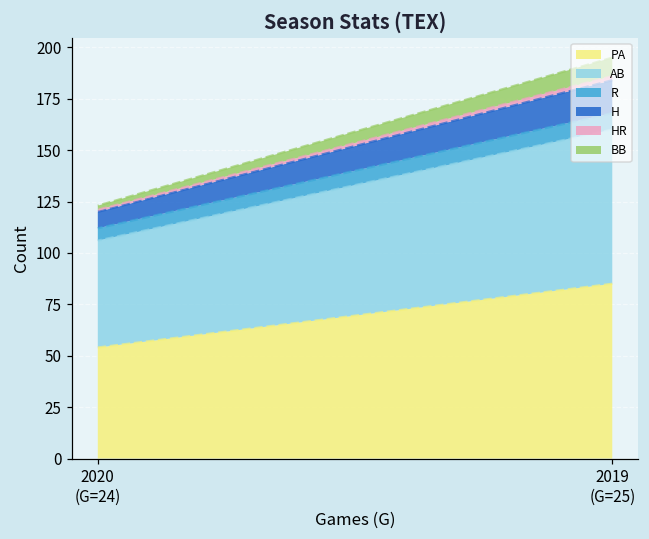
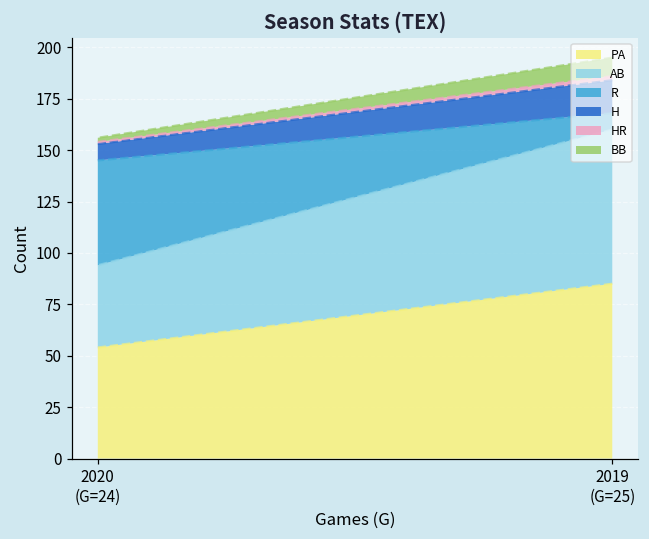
AB, 2020 (G=24): 52 -> 40
R, 2020 (G=24): 6 -> 51
